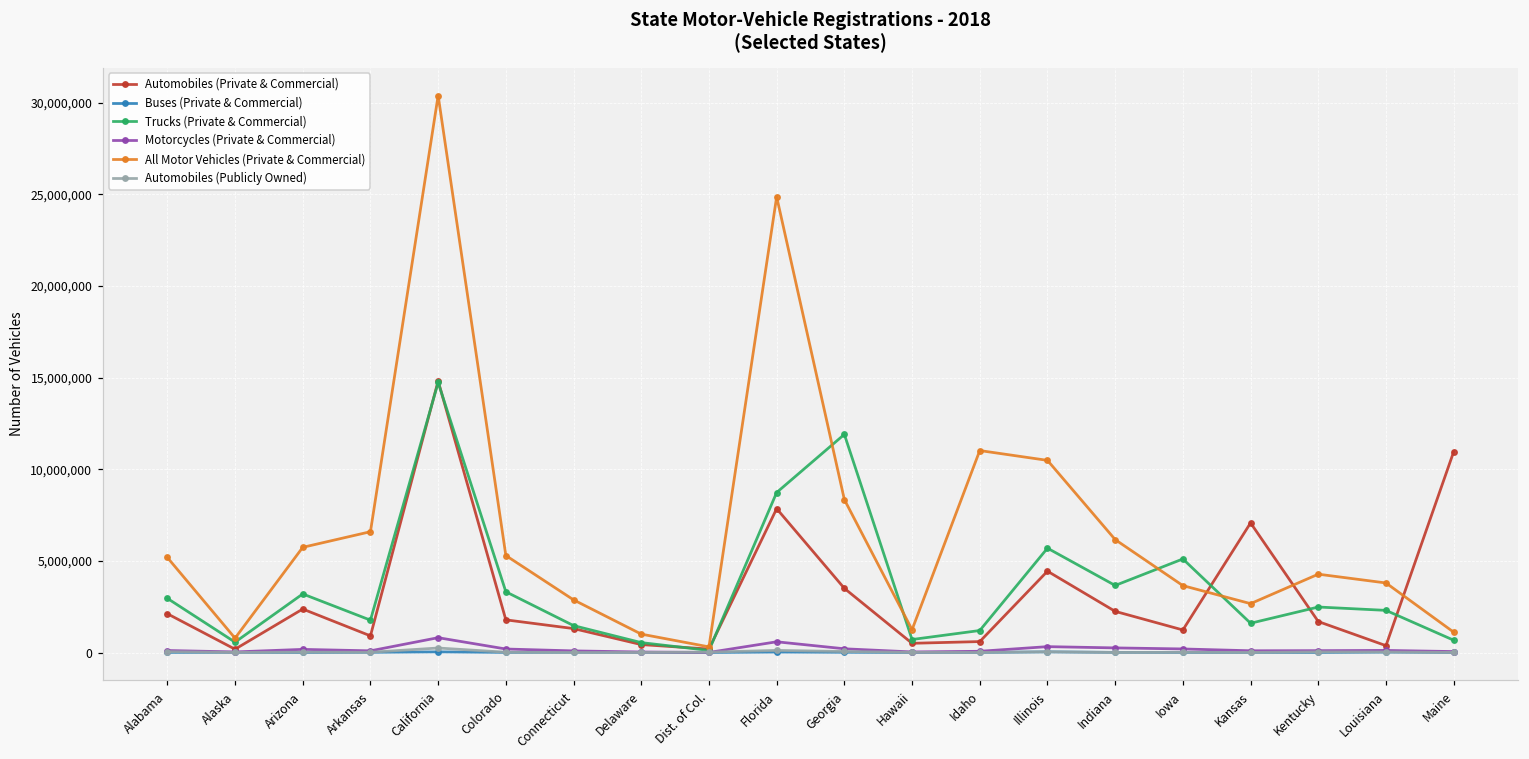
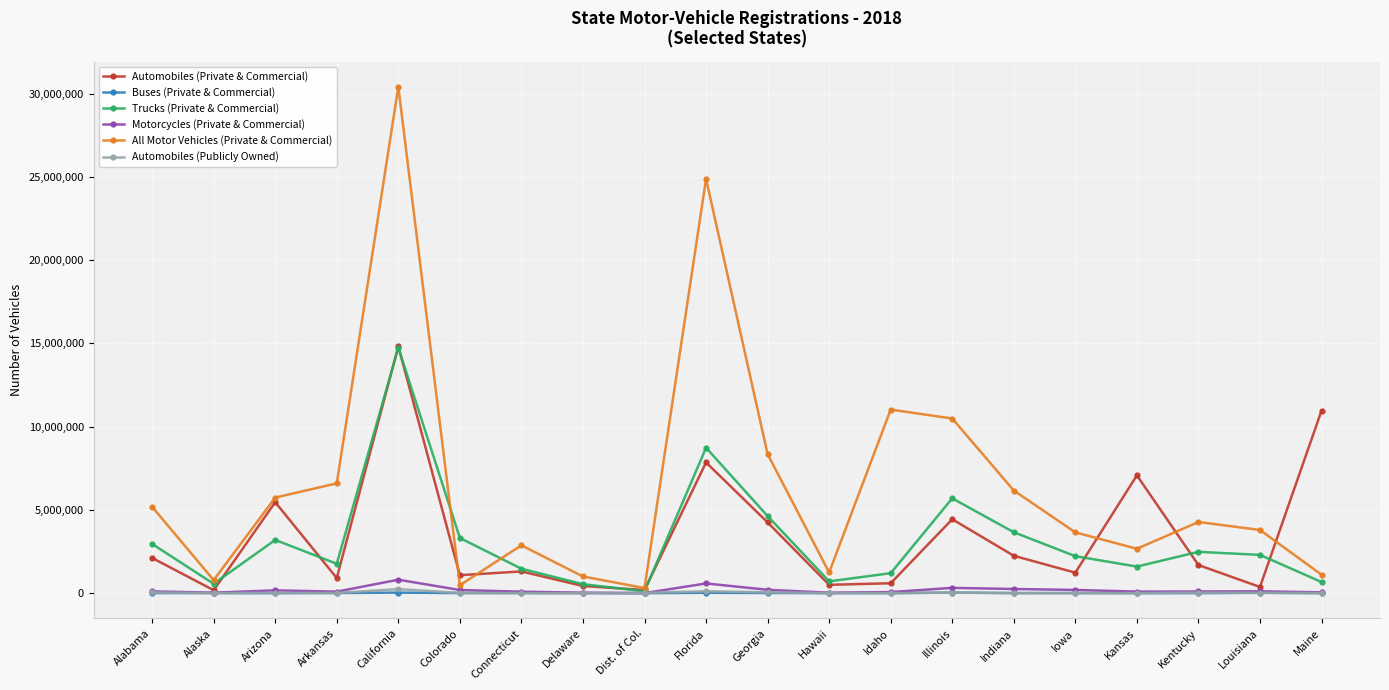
Automobiles (Private & Commercial), Arizona: 2,400,000 -> 5,500,000
Automobiles (Private & Commercial), Colorado: 1,800,000 -> 1,100,000
All Motor Vehicles (Private & Commercial), Colorado: 5,300,000 -> 500,000
Automobiles (Private & Commercial), Georgia: 3,500,000 -> 4,300,000
Trucks (Private & Commercial), Georgia: 11,900,000 -> 4,600,000
Trucks (Private & Commercial), Iowa: 5,100,000 -> 2,200,000
